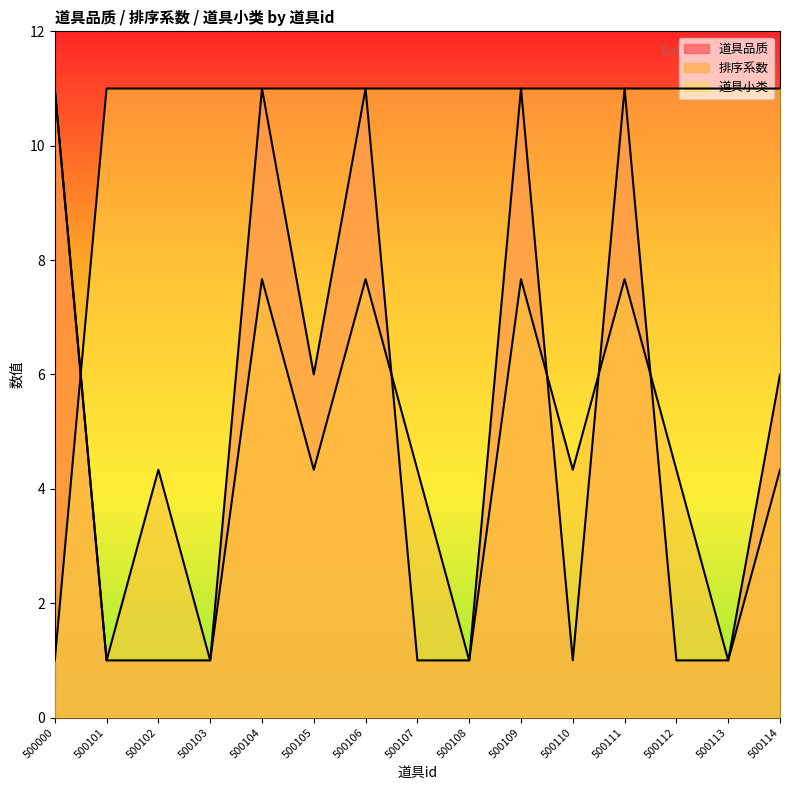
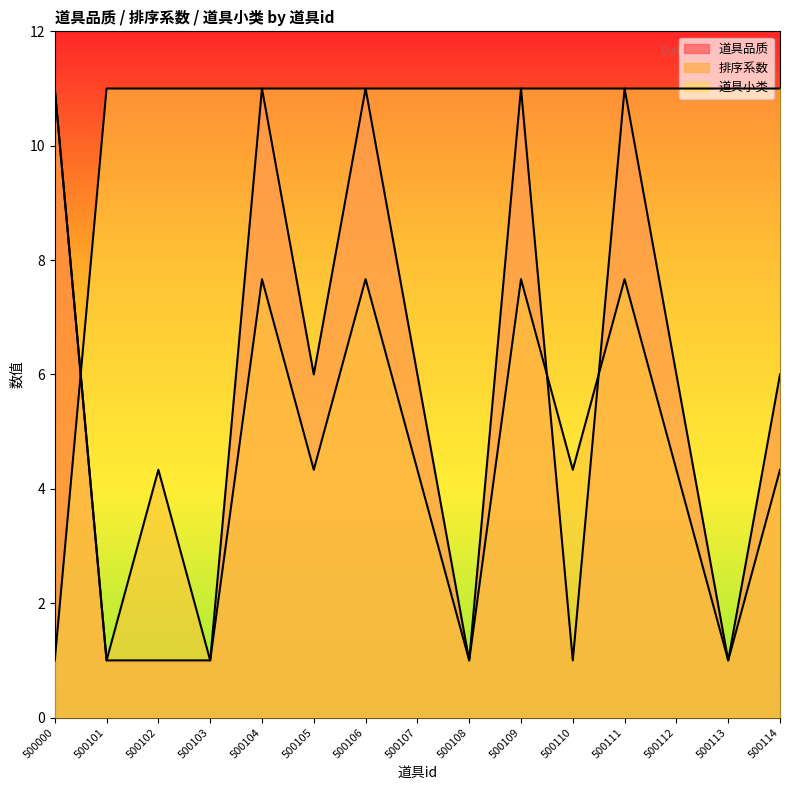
道具品质, 500107: 1.0 -> 6.0
道具品质, 500112: 1.0 -> 6.0
